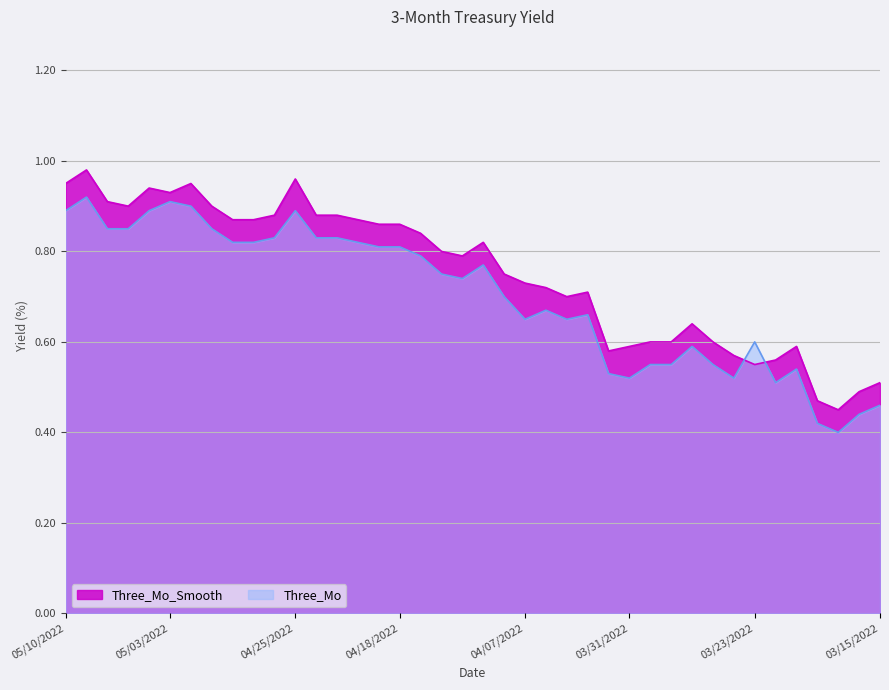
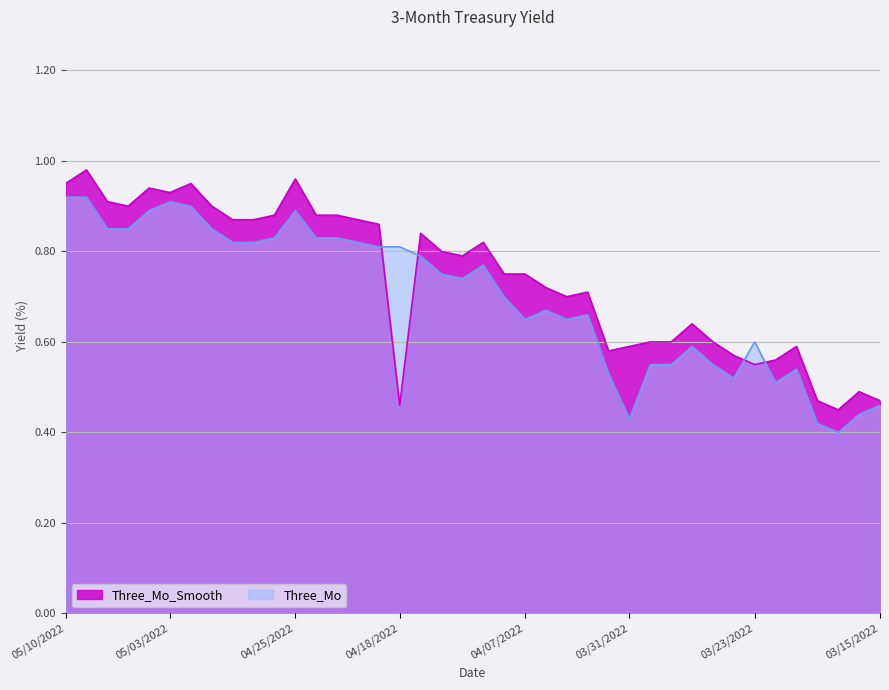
Three_Mo, 05/10/2022: 0.89 -> 0.92
Three_Mo_Smooth, 04/18/2022: 0.86 -> 0.46
Three_Mo_Smooth, 04/07/2022: 0.73 -> 0.75
Three_Mo, 03/31/2022: 0.52 -> 0.43
Three_Mo_Smooth, 03/15/2022: 0.51 -> 0.47
